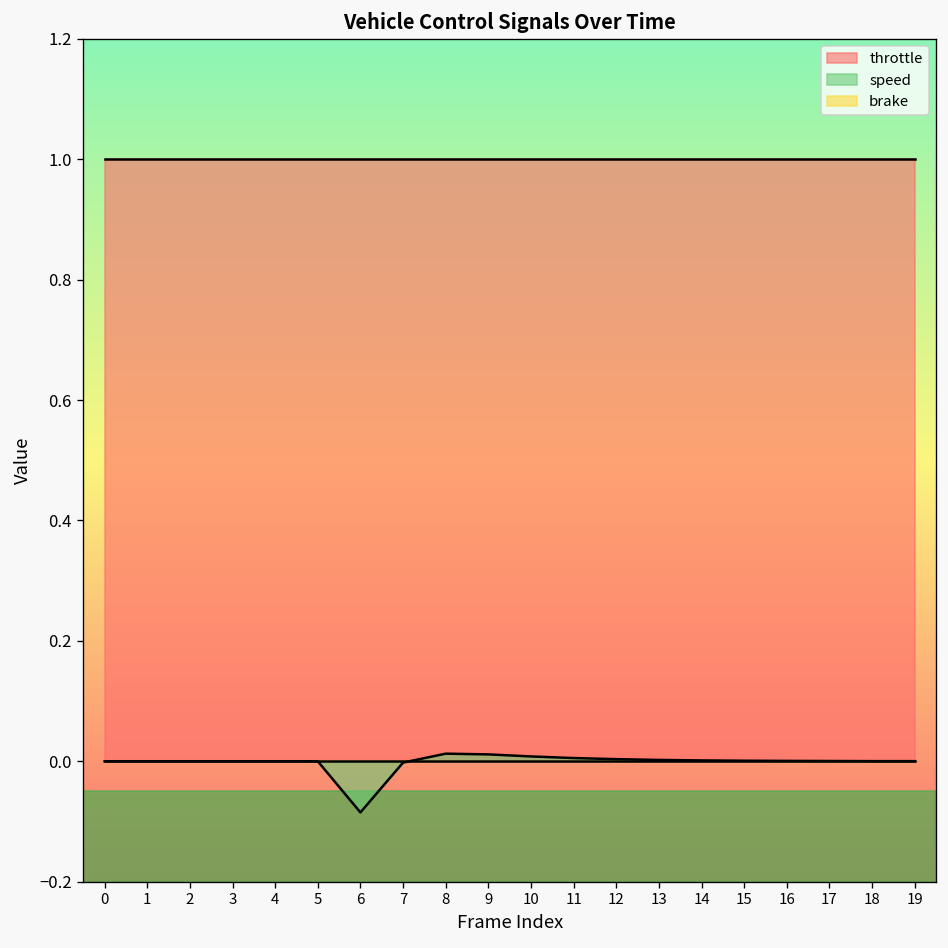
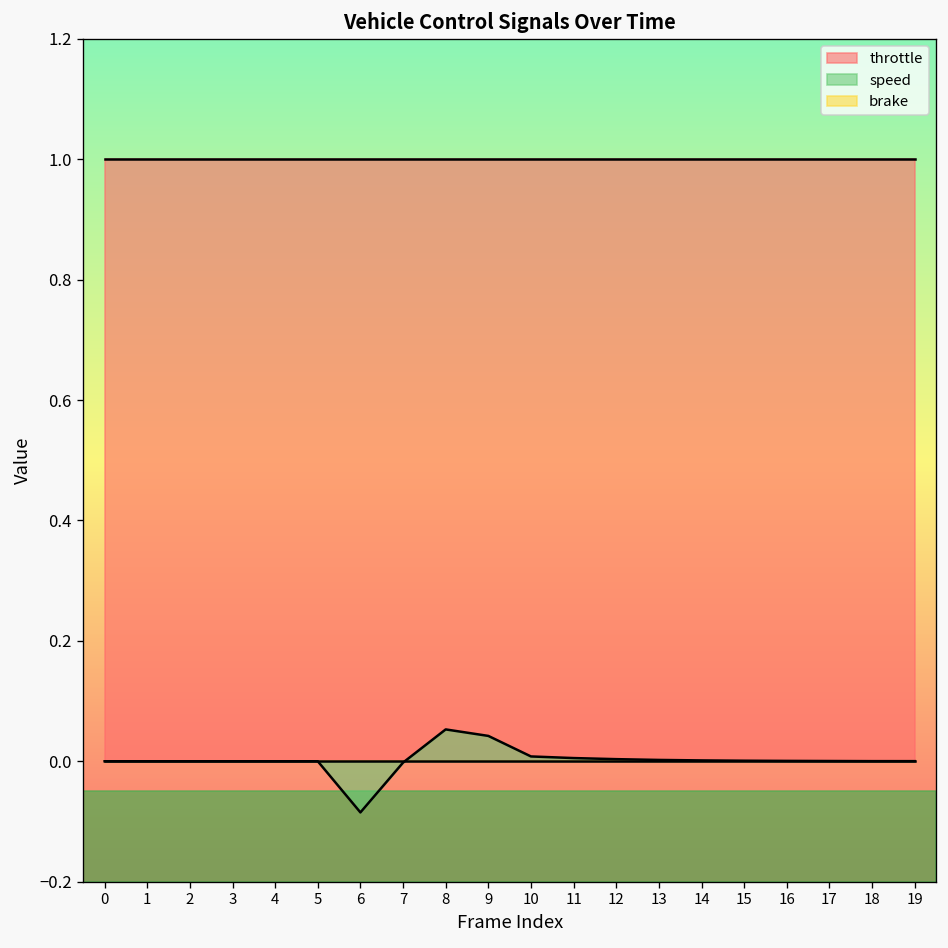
speed, 8: 0.01 -> 0.05
speed, 9: 0.01 -> 0.04
